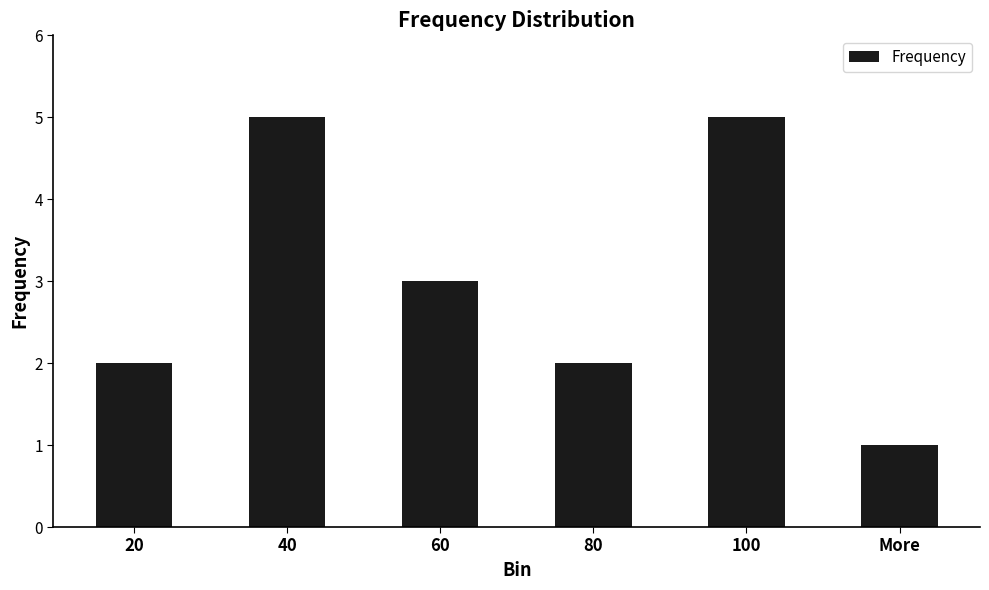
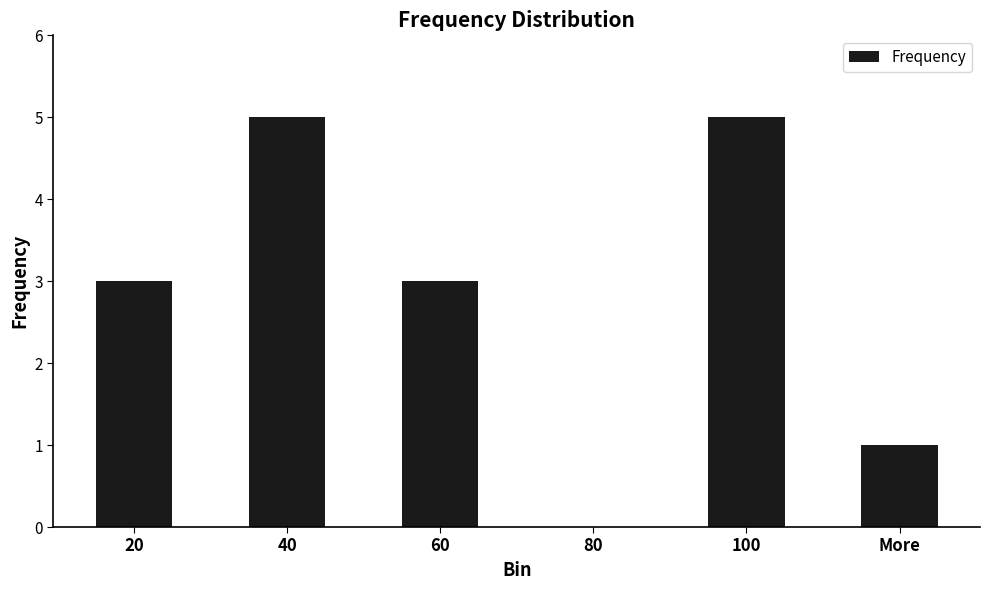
20: 2 -> 3
80: 2 -> 0
